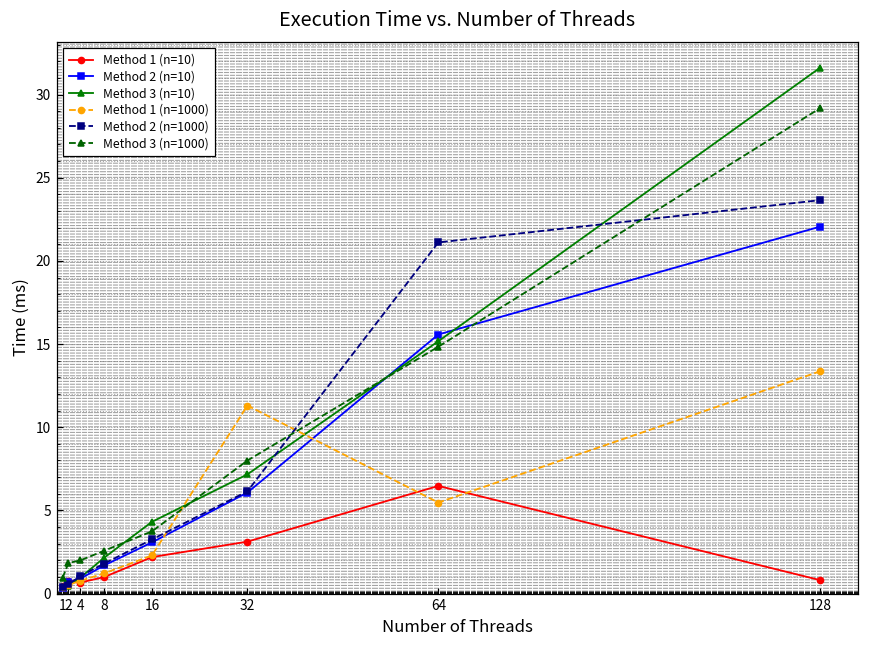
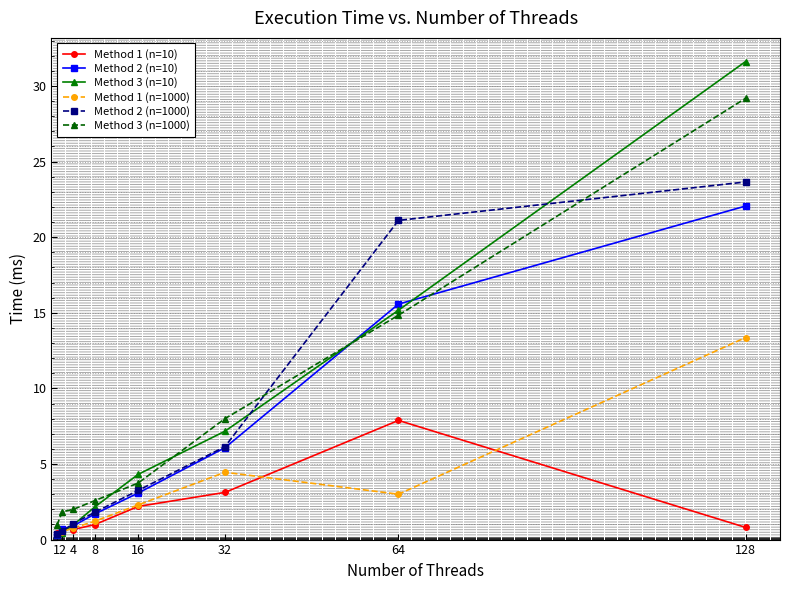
Method 1 (n=1000), 32: 11.3 -> 4.5
Method 1 (n=10), 64: 6.5 -> 7.9
Method 1 (n=1000), 64: 5.5 -> 3.0
